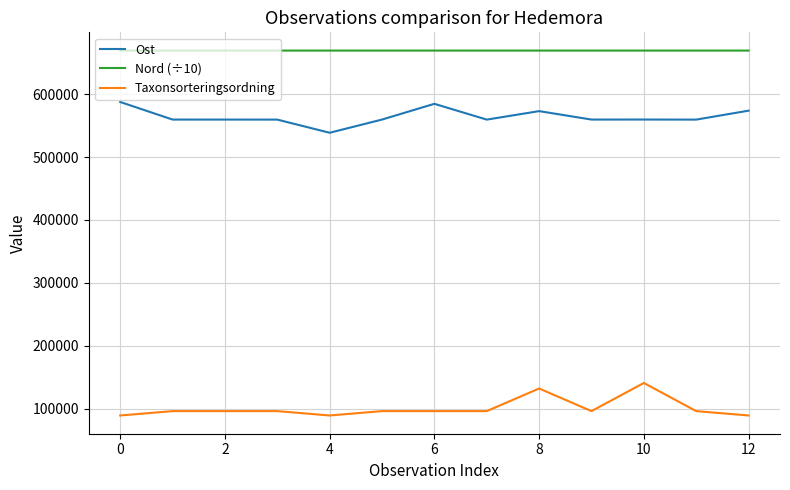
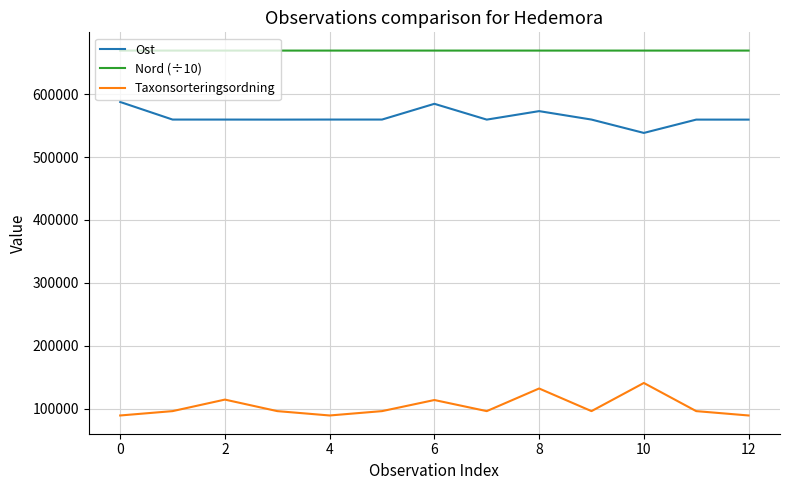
Taxonsorteringsordning, 2: 100000 -> 110000
Ost, 4: 540000 -> 560000
Taxonsorteringsordning, 6: 100000 -> 110000
Ost, 10: 560000 -> 540000
Ost, 12: 570000 -> 560000
